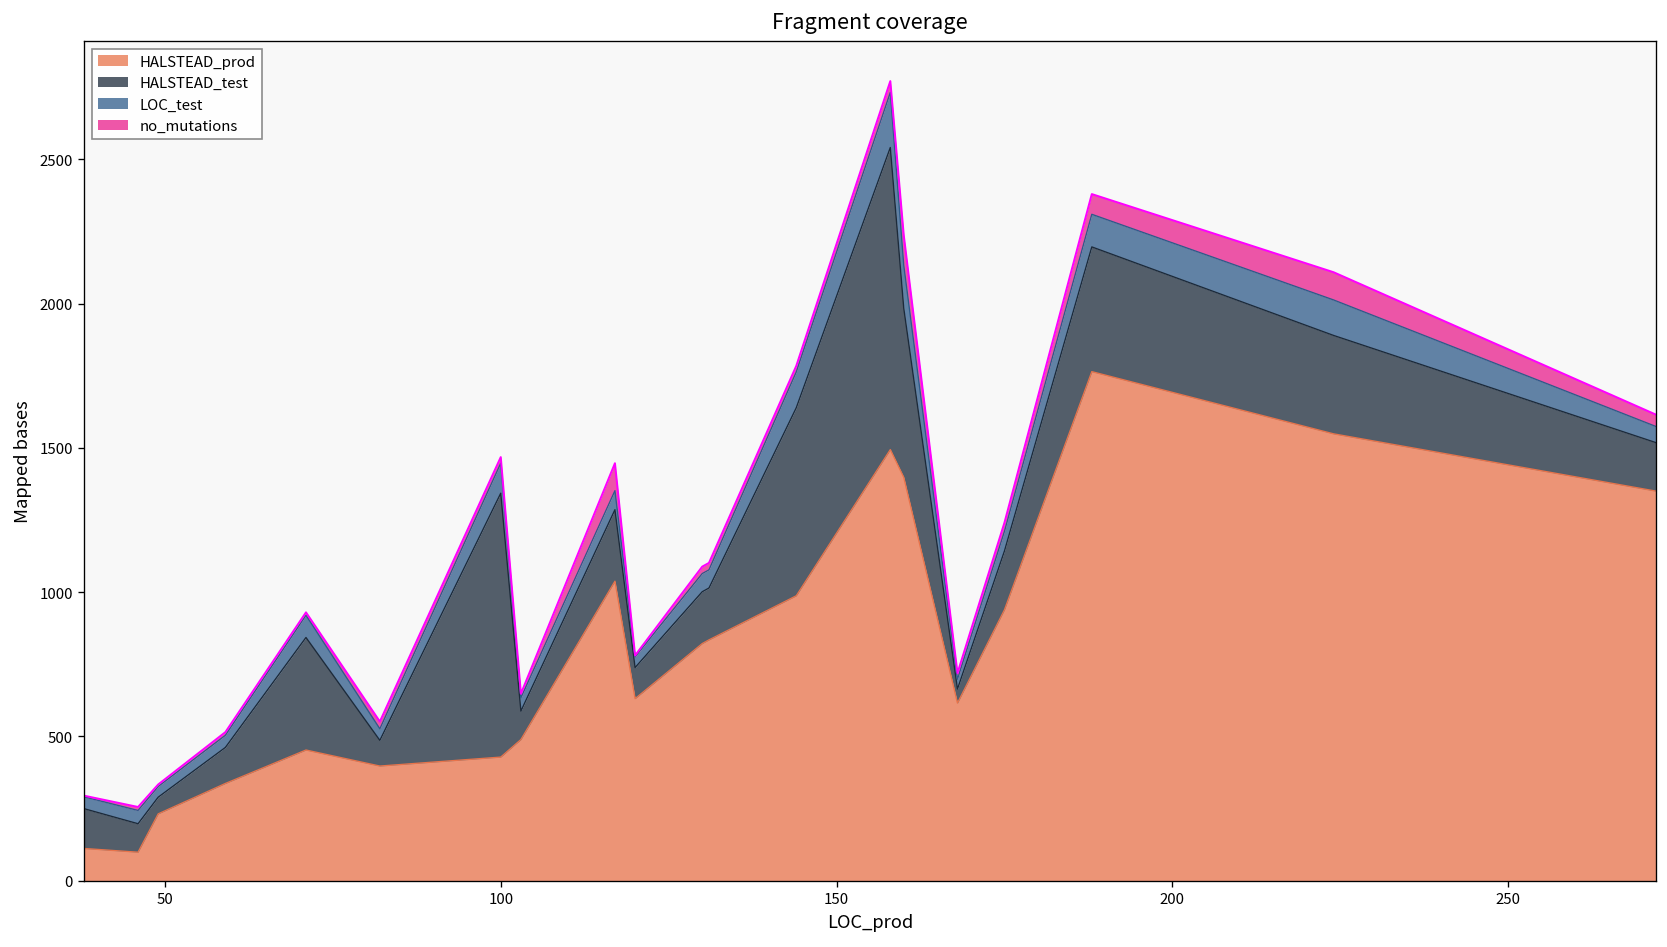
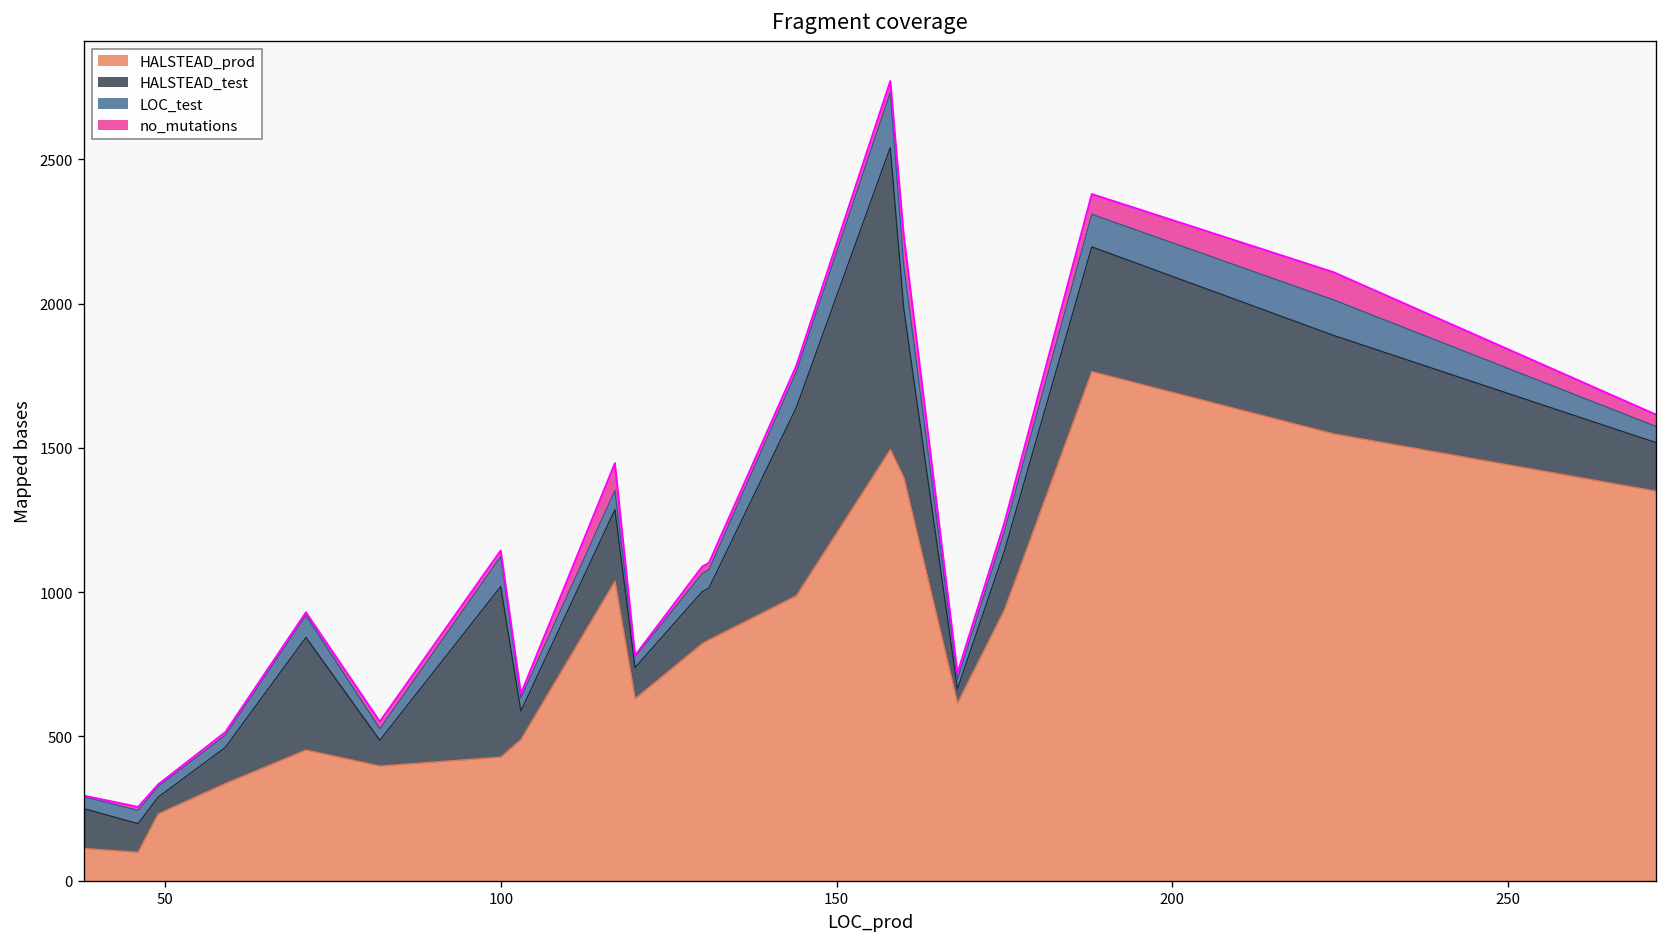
HALSTEAD_test, 100: 910 -> 590
